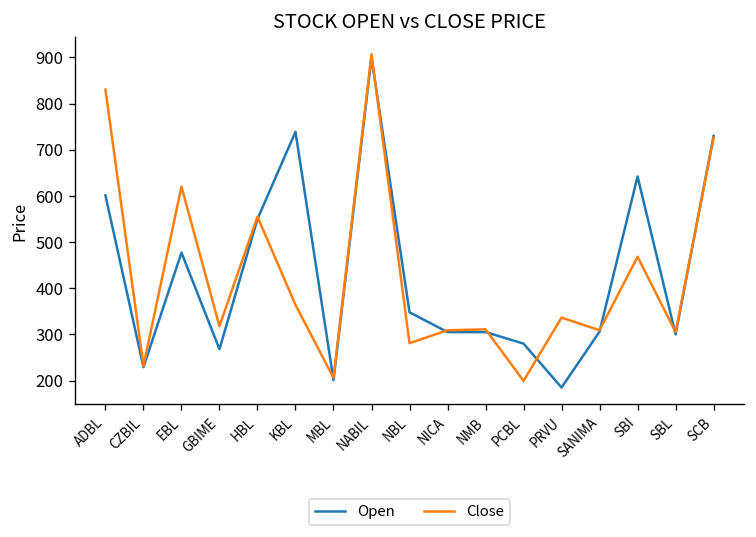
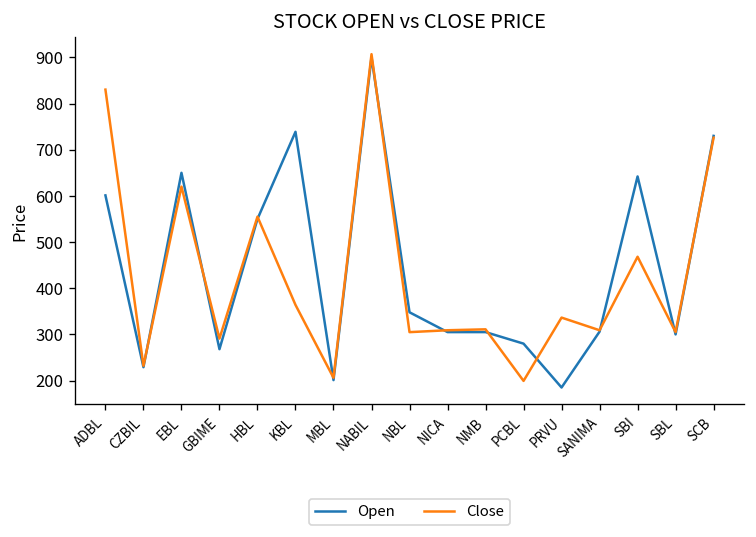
Open, EBL: 480 -> 650
Close, GBIME: 320 -> 290
Close, NBL: 280 -> 300
